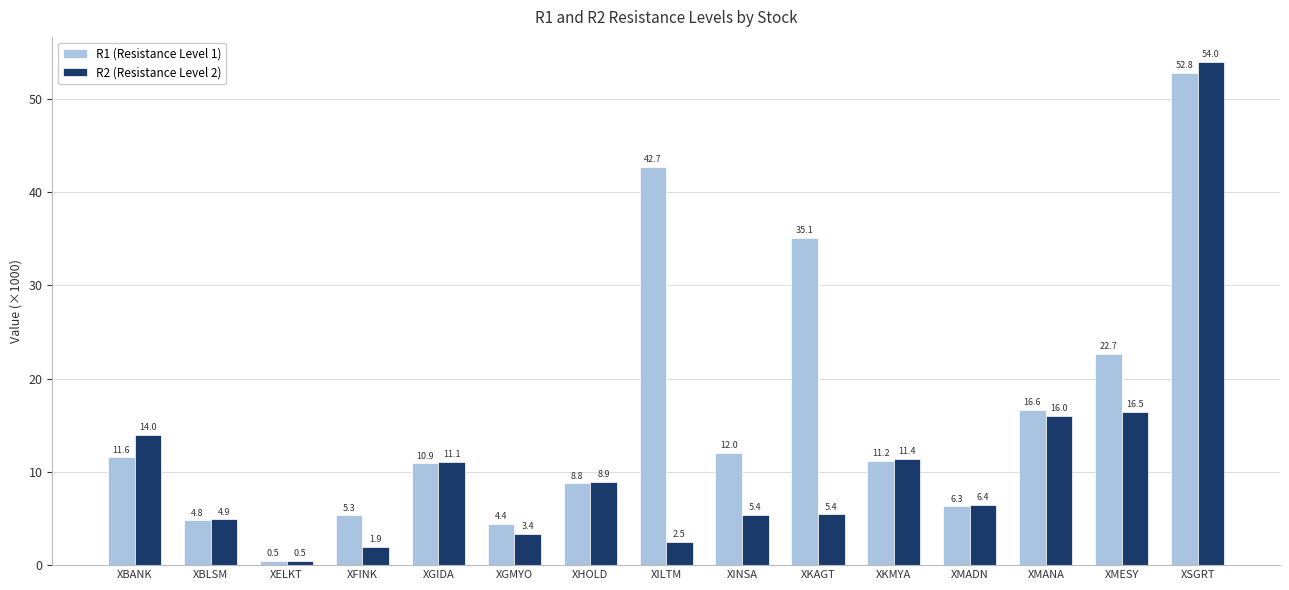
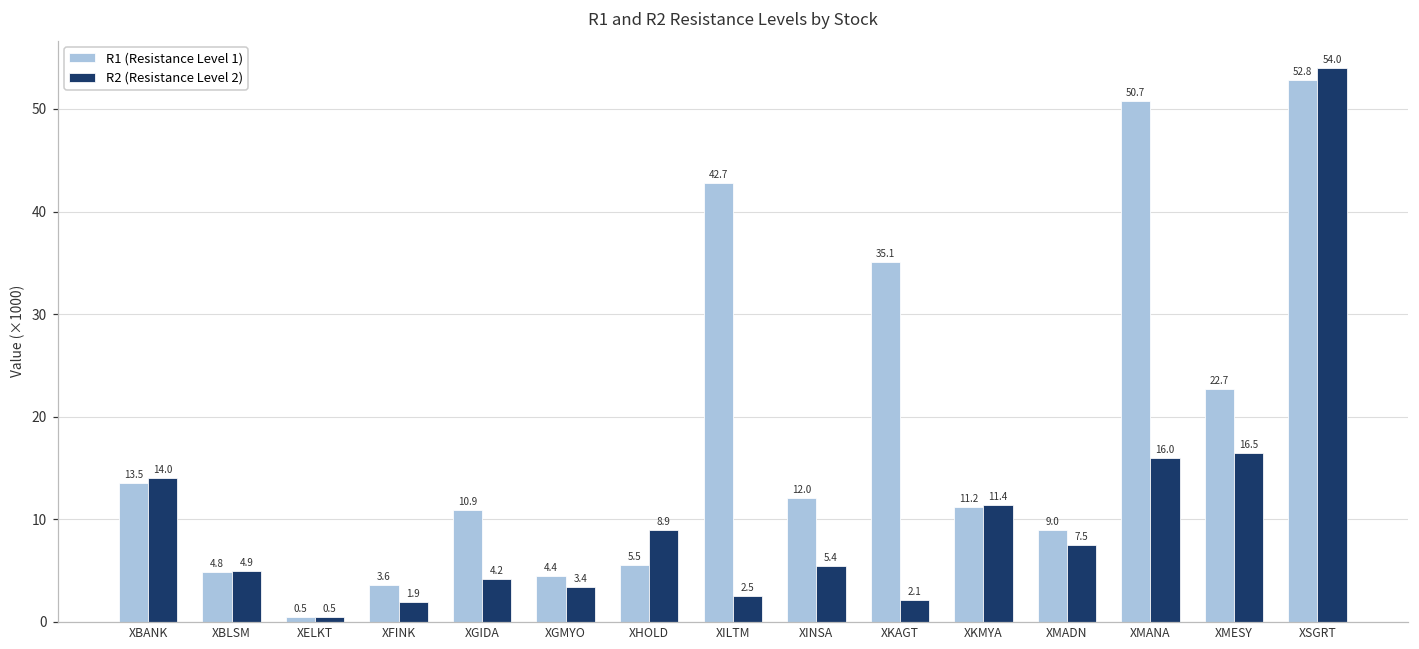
R1 (Resistance Level 1), XBANK: 11.6 -> 13.5
R1 (Resistance Level 1), XFINK: 5.3 -> 3.6
R2 (Resistance Level 2), XGIDA: 11.1 -> 4.2
R1 (Resistance Level 1), XHOLD: 8.8 -> 5.5
R2 (Resistance Level 2), XKAGT: 5.4 -> 2.1
R1 (Resistance Level 1), XMADN: 6.3 -> 9.0
R2 (Resistance Level 2), XMADN: 6.4 -> 7.5
R1 (Resistance Level 1), XMANA: 16.6 -> 50.7
